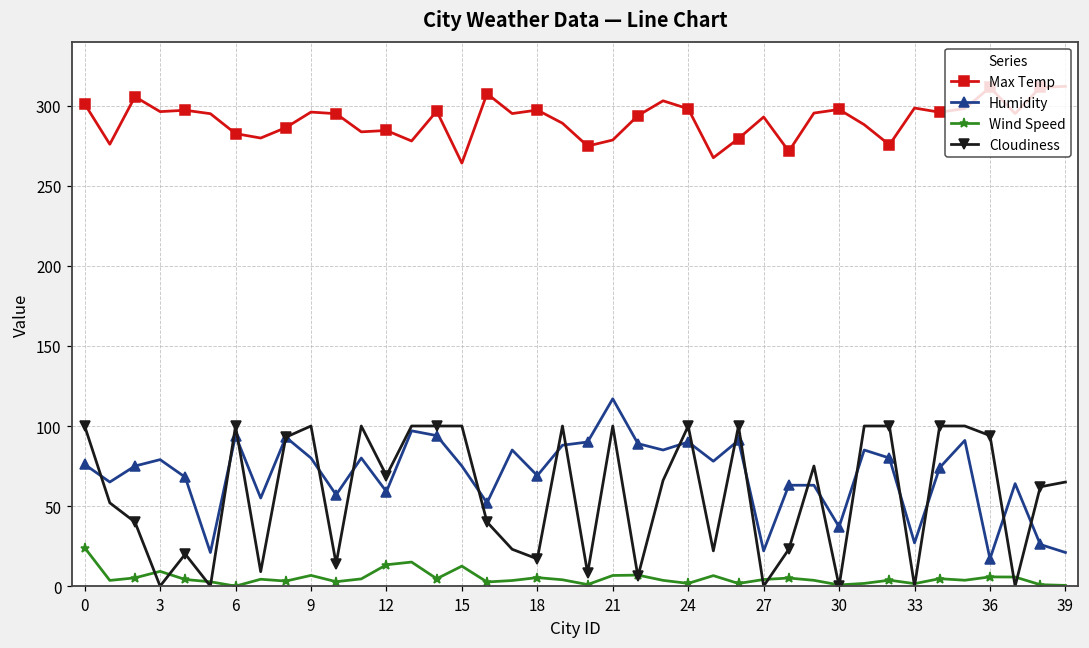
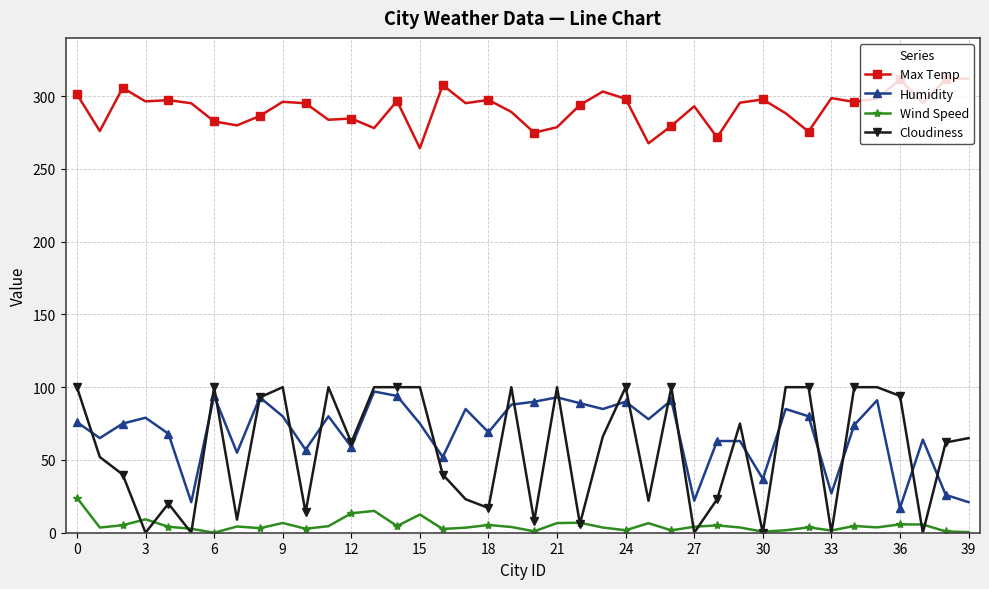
Cloudiness, 12: 69 -> 62
Humidity, 21: 117 -> 93
